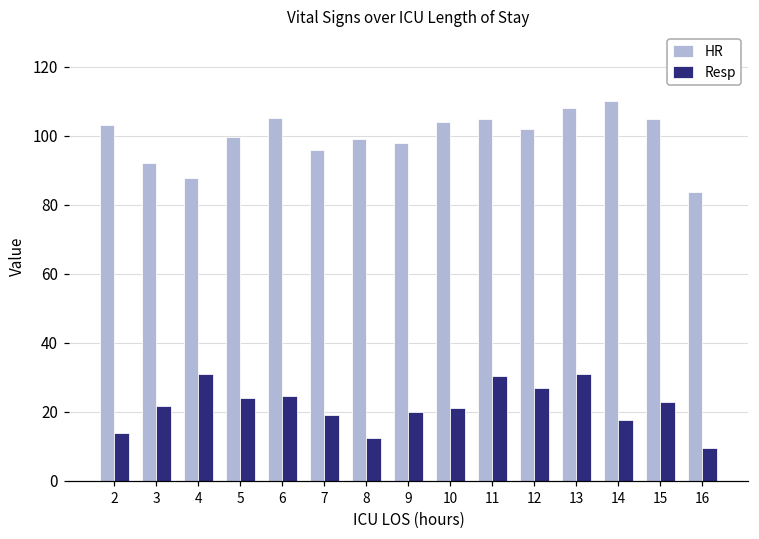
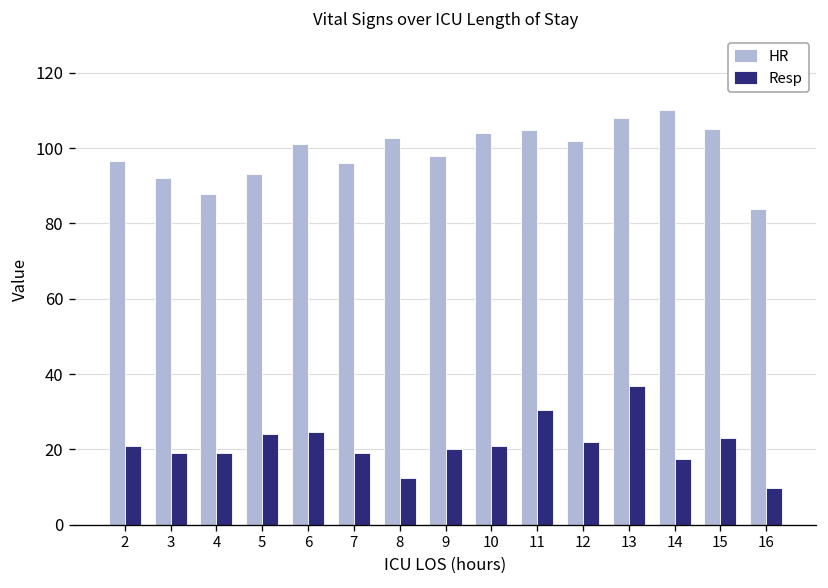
HR, 2: 103 -> 97
Resp, 2: 14 -> 21
Resp, 3: 22 -> 19
Resp, 4: 31 -> 19
HR, 5: 100 -> 93
HR, 6: 105 -> 101
HR, 8: 99 -> 103
Resp, 12: 27 -> 22
Resp, 13: 31 -> 37
